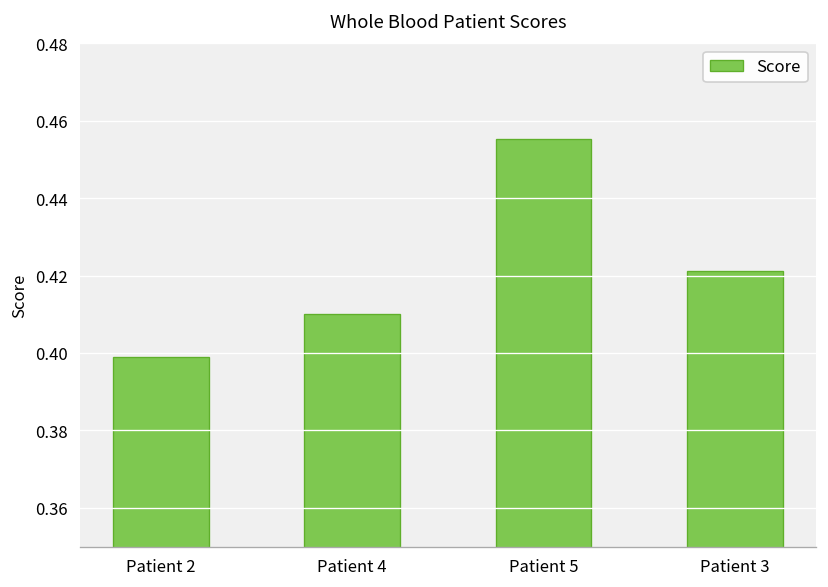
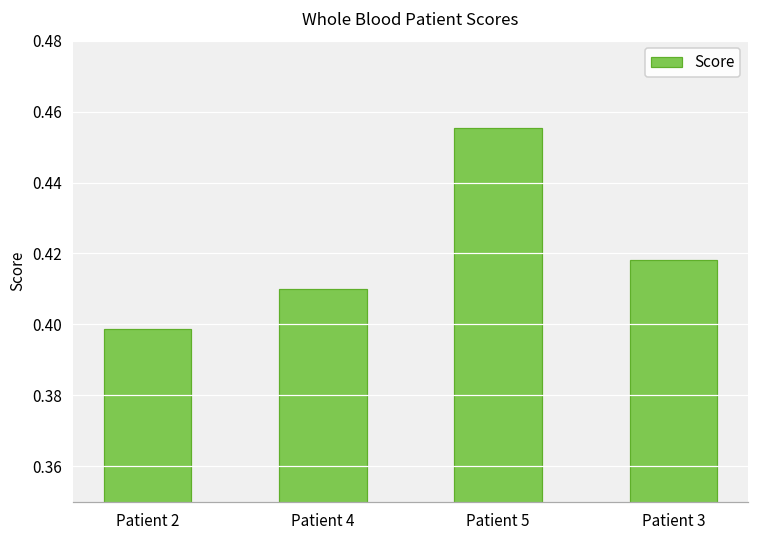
Patient 3: 0.421 -> 0.418
